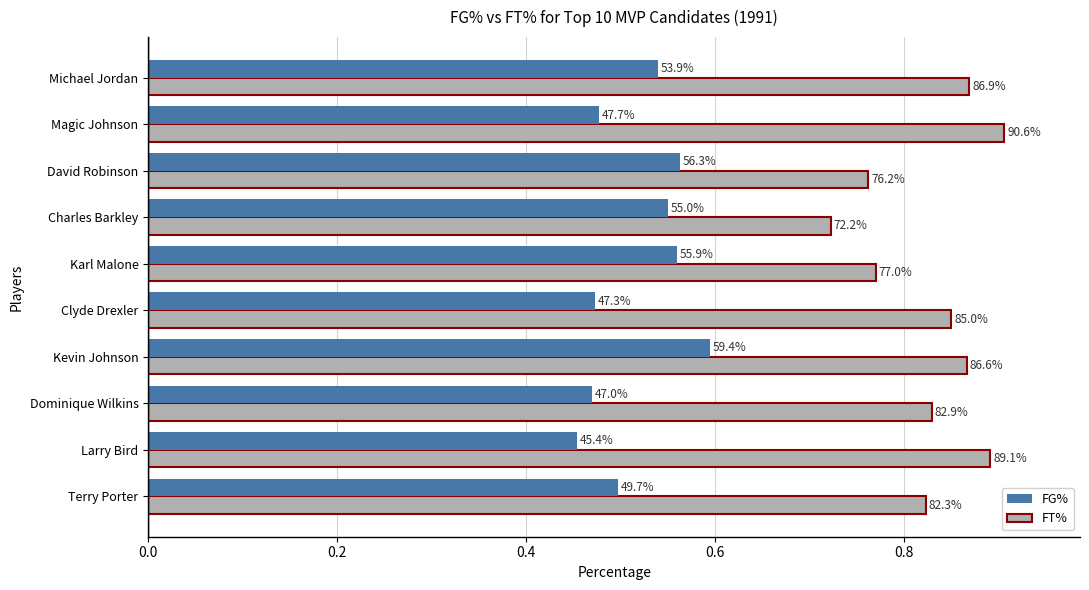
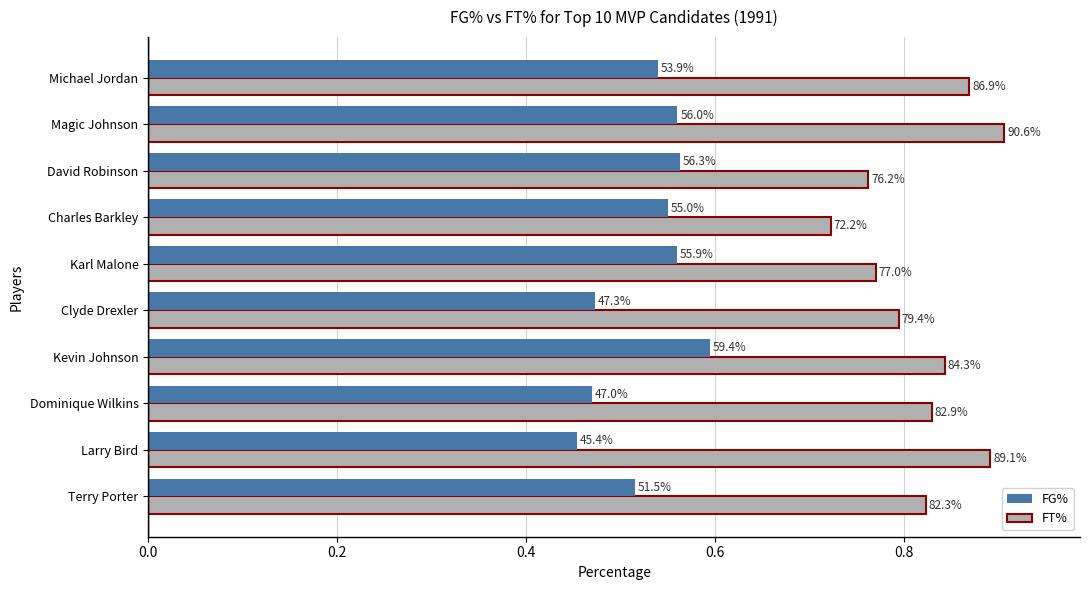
FG%, Magic Johnson: 47.7% -> 56.0%
FT%, Clyde Drexler: 85.0% -> 79.4%
FT%, Kevin Johnson: 86.6% -> 84.3%
FG%, Terry Porter: 49.7% -> 51.5%
